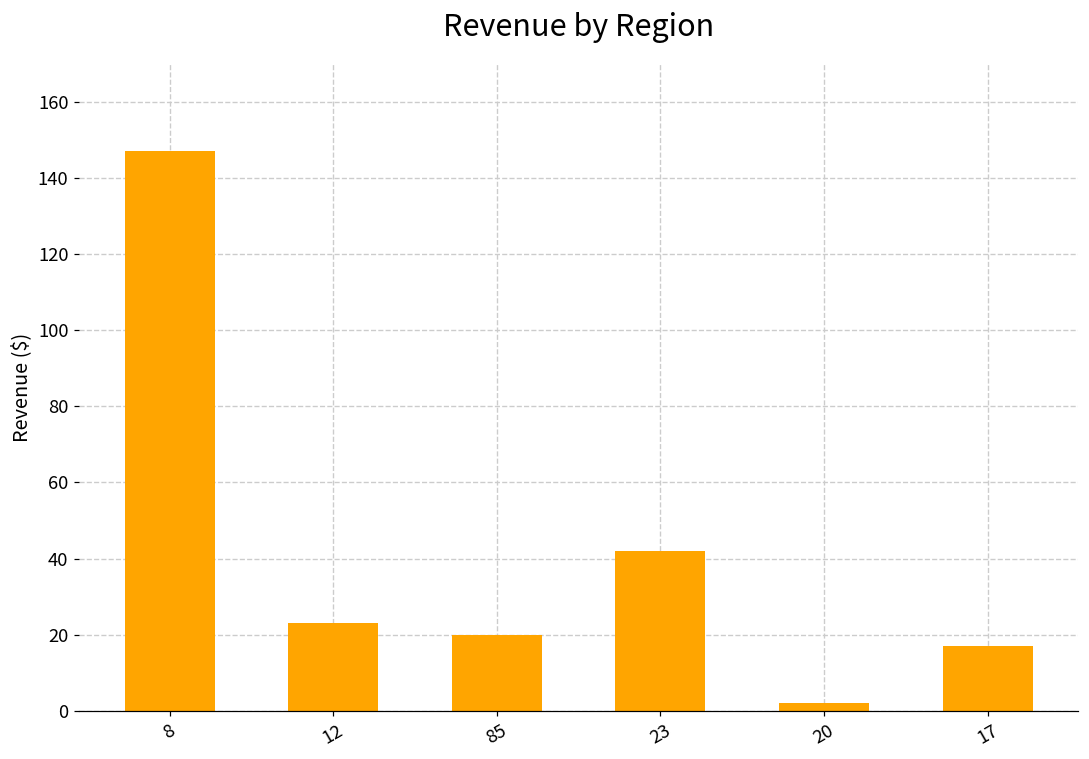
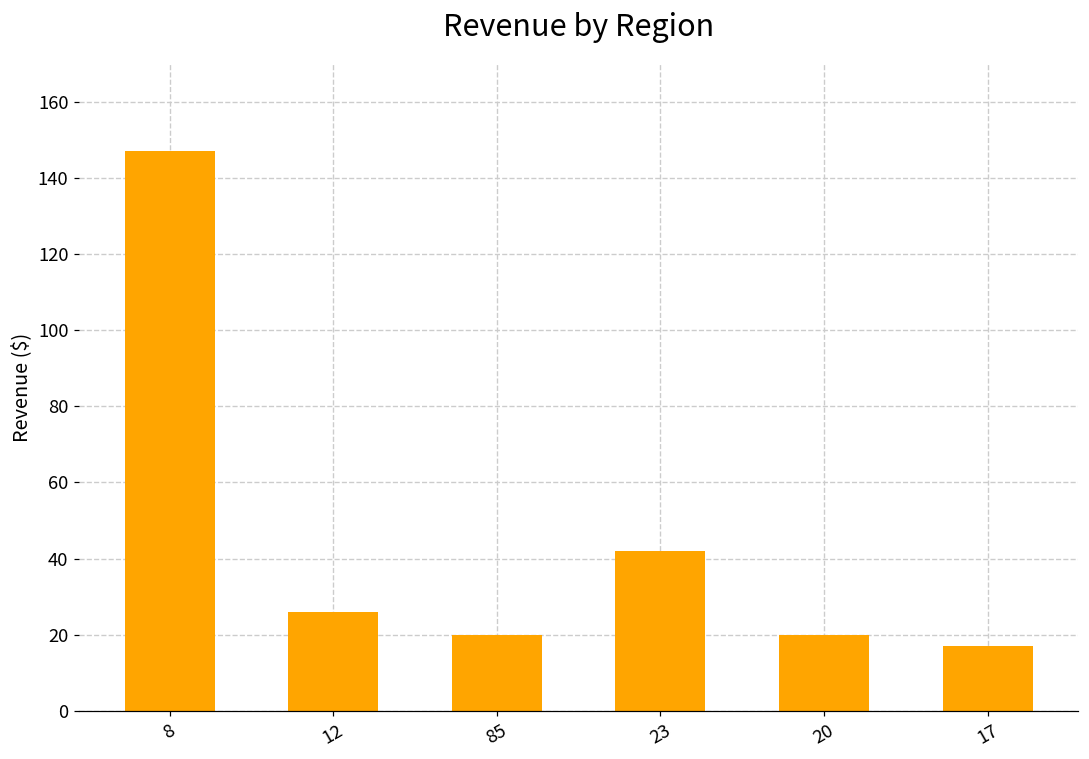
12: 23 -> 26
20: 2 -> 20
